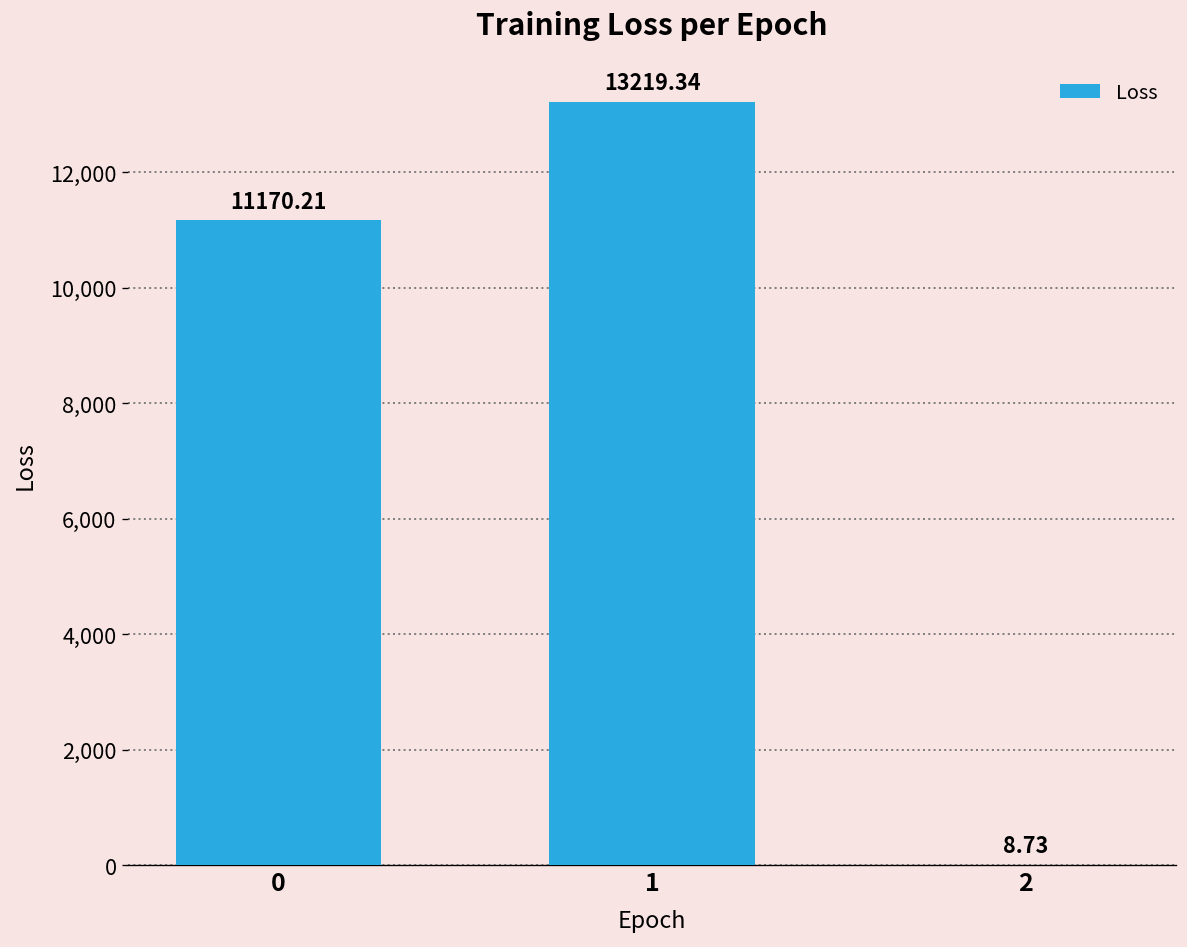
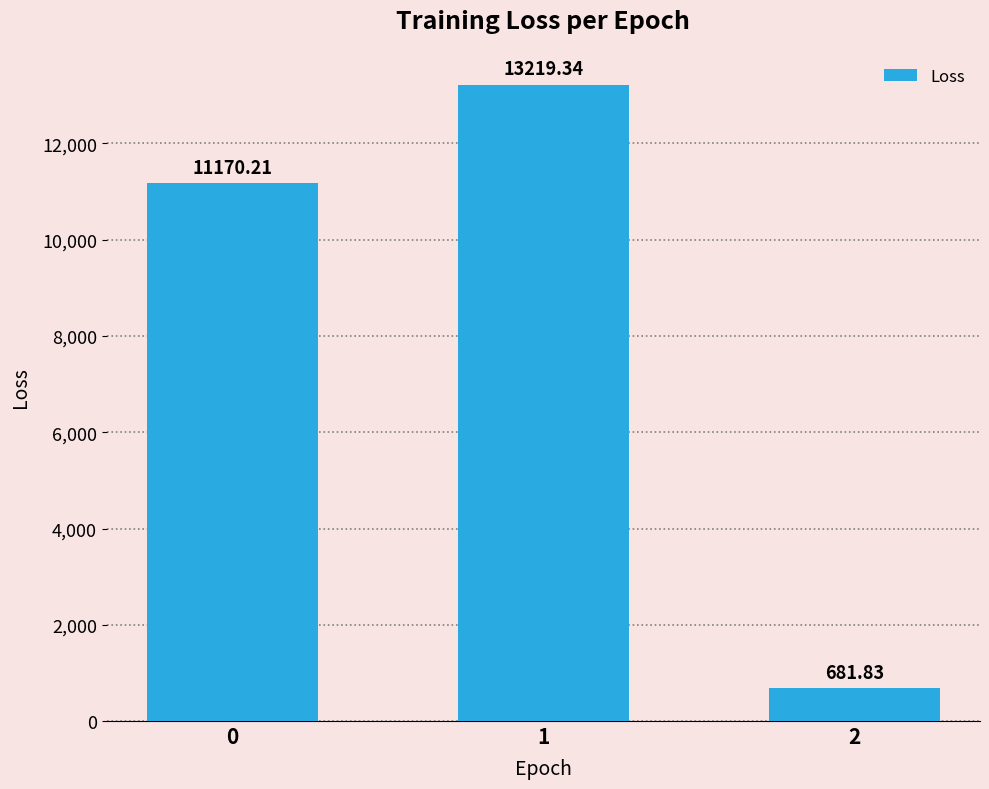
2: 8.73 -> 681.83
